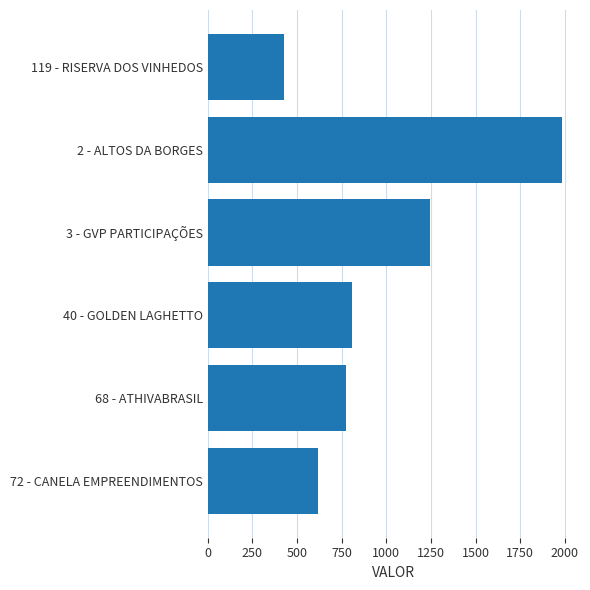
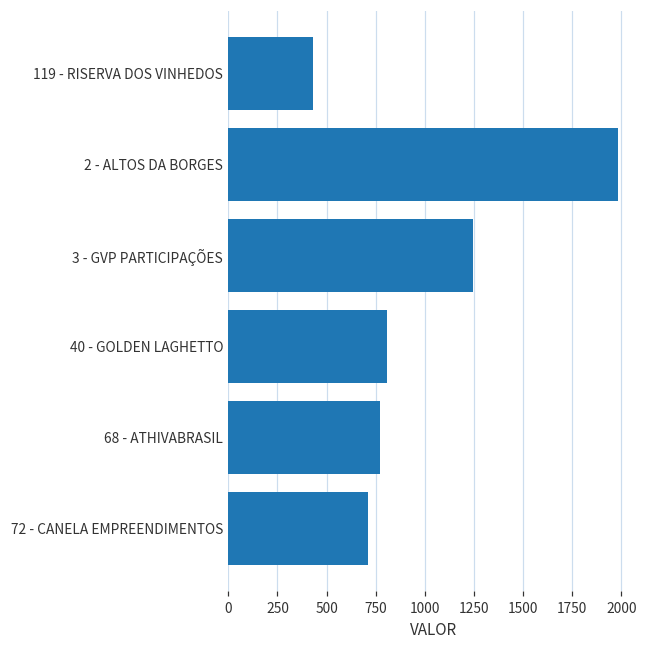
72 - CANELA EMPREENDIMENTOS: 620 -> 710
